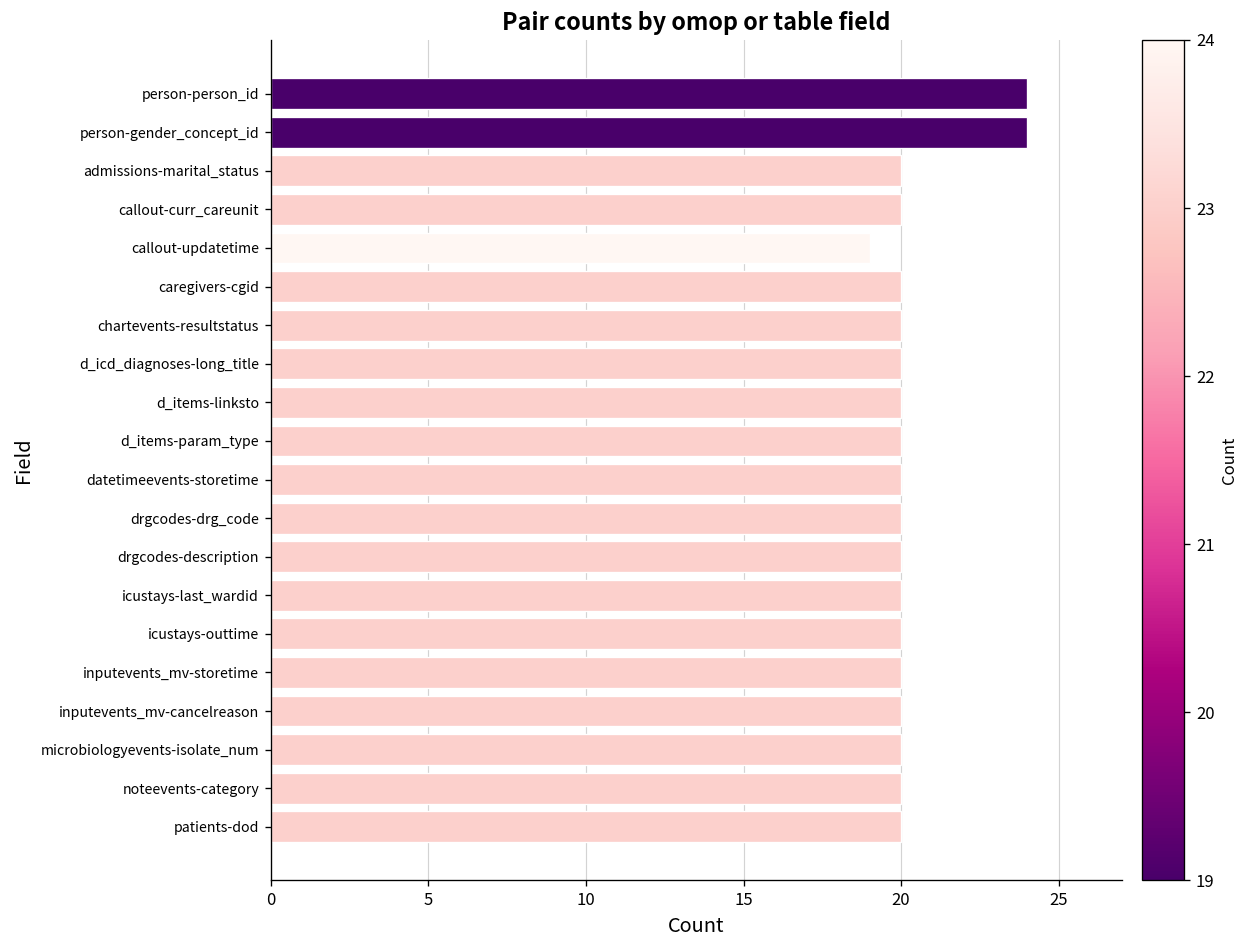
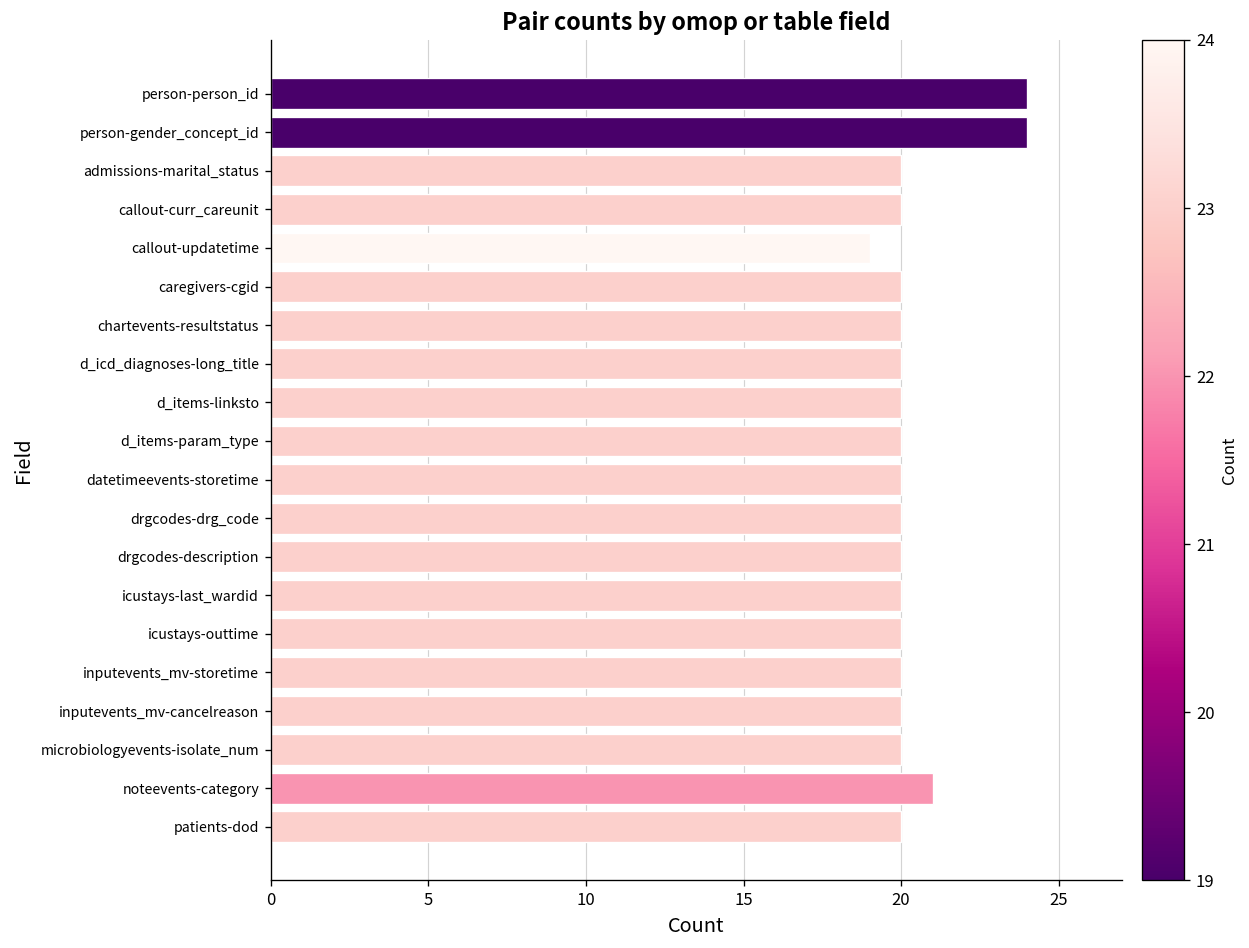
noteevents-category: 20 -> 21
